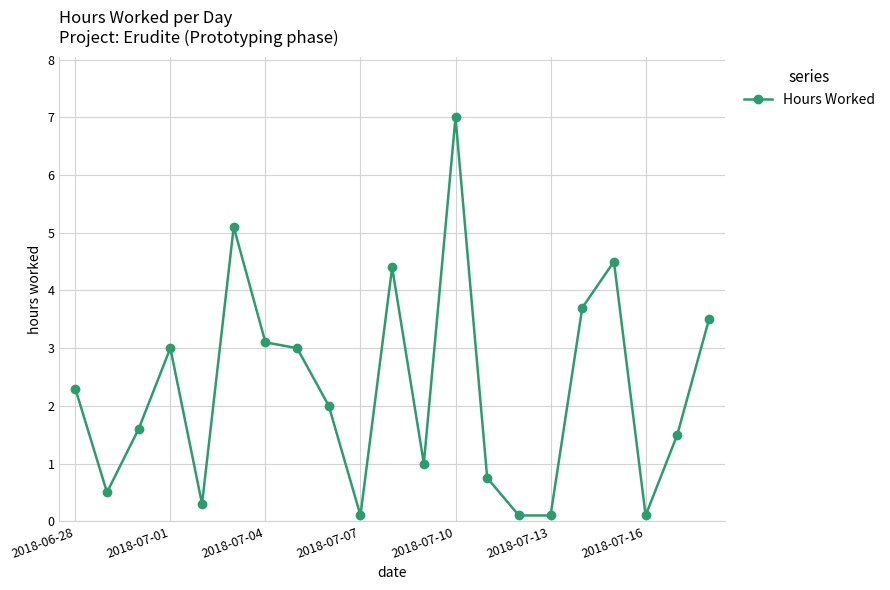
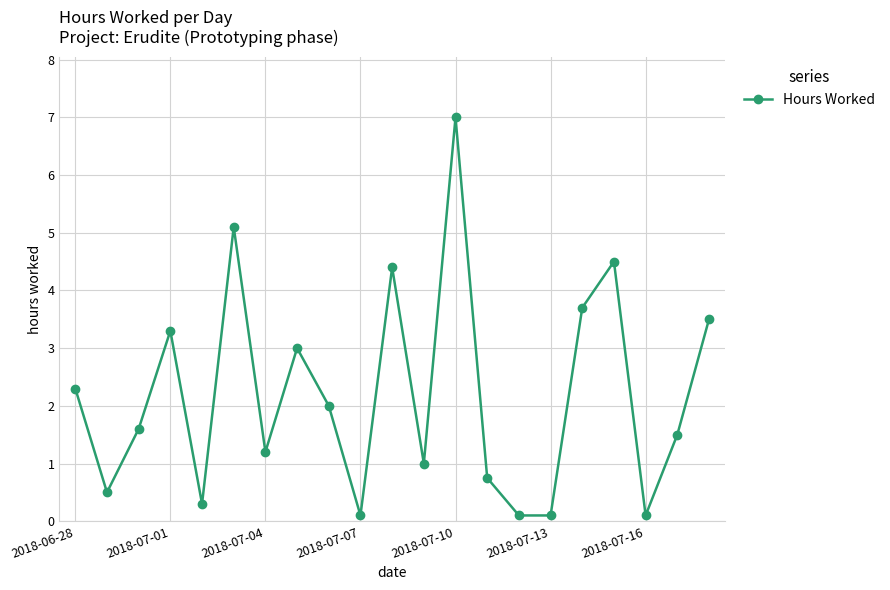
2018-07-01: 3.0 -> 3.3
2018-07-04: 3.1 -> 1.2
